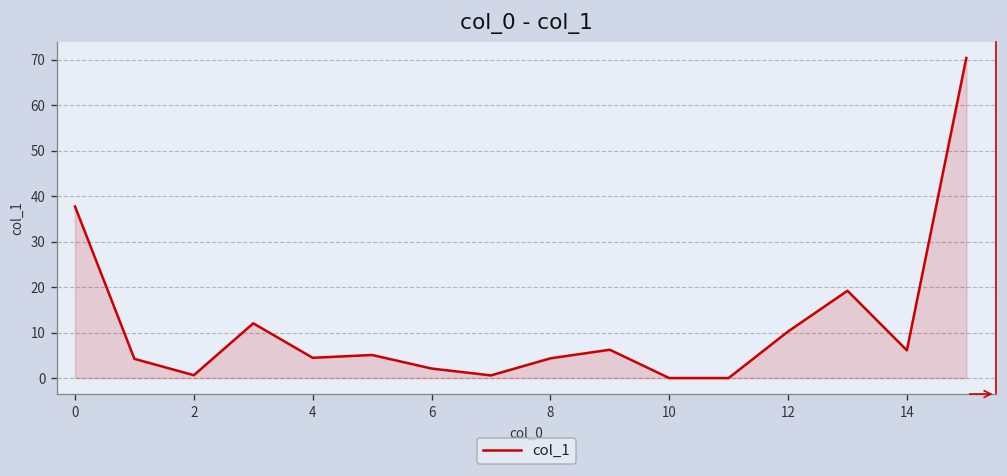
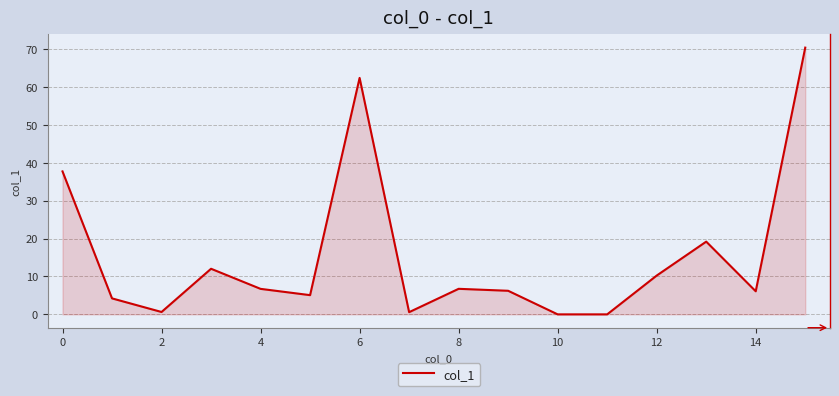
4: 4 -> 7
6: 2 -> 62
8: 4 -> 7
